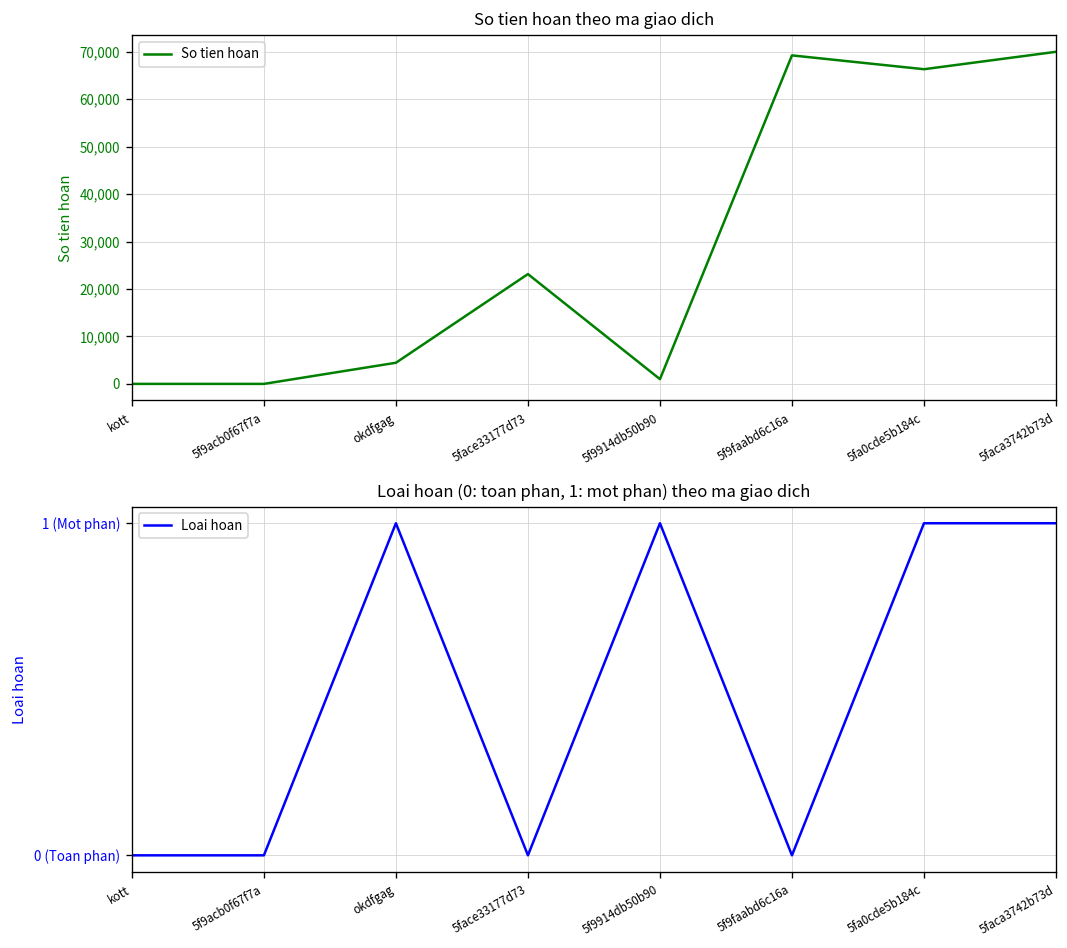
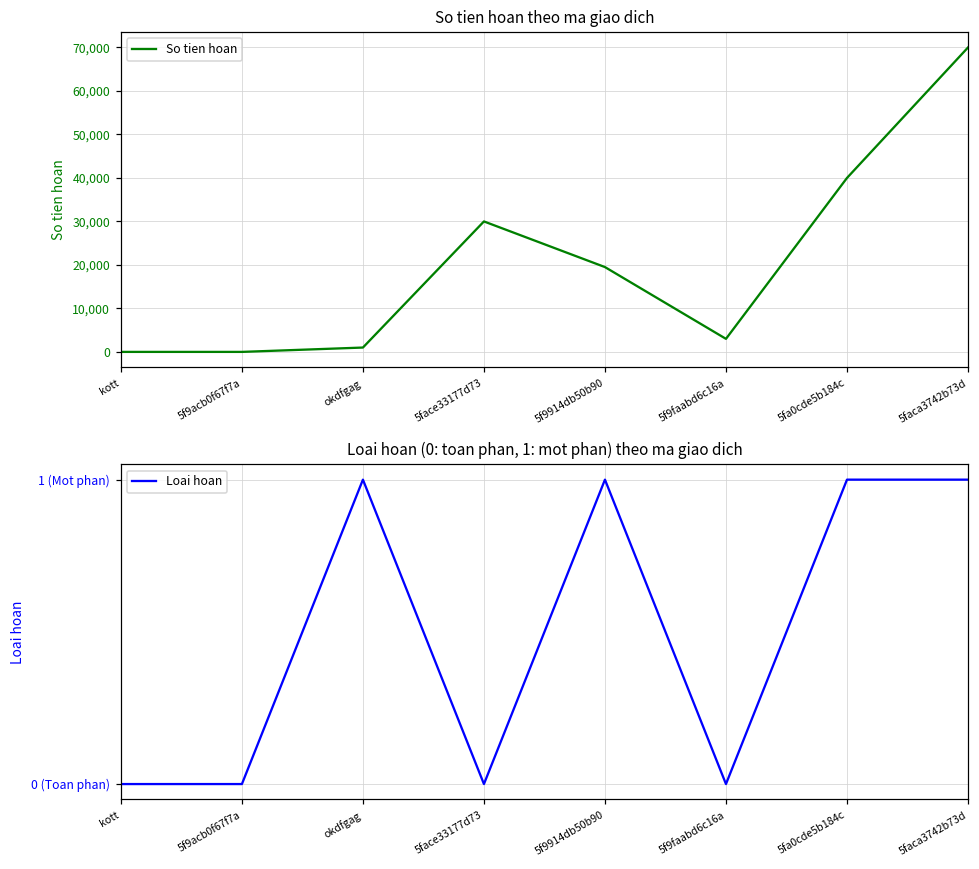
So tien hoan theo ma giao dich, okdfgag: 4,000 -> 1,000
So tien hoan theo ma giao dich, 5face33177d73: 23,000 -> 30,000
So tien hoan theo ma giao dich, 5f9914db50b90: 1,000 -> 20,000
So tien hoan theo ma giao dich, 5f9faabd6c16a: 69,000 -> 3,000
So tien hoan theo ma giao dich, 5fa0cde5b184c: 66,000 -> 40,000
